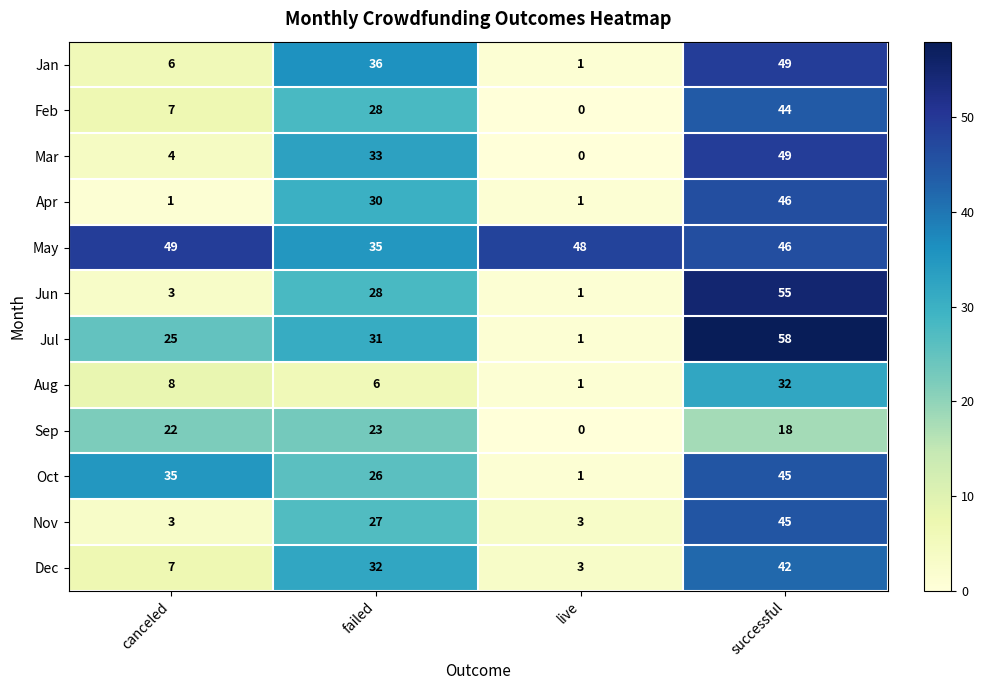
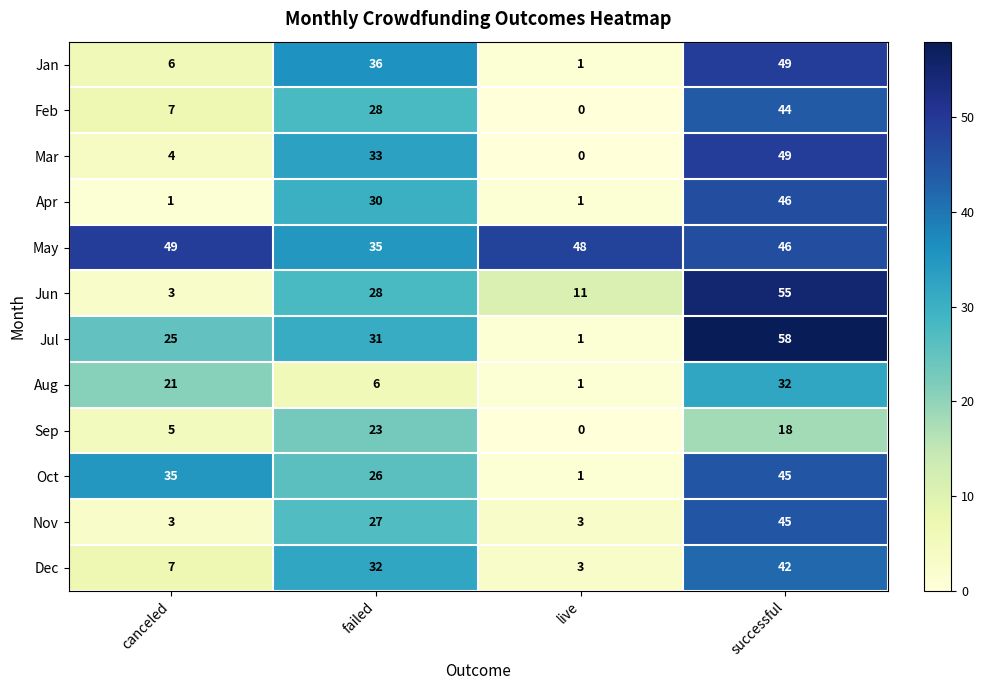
Jun, live: 1 -> 11
Aug, canceled: 8 -> 21
Sep, canceled: 22 -> 5
